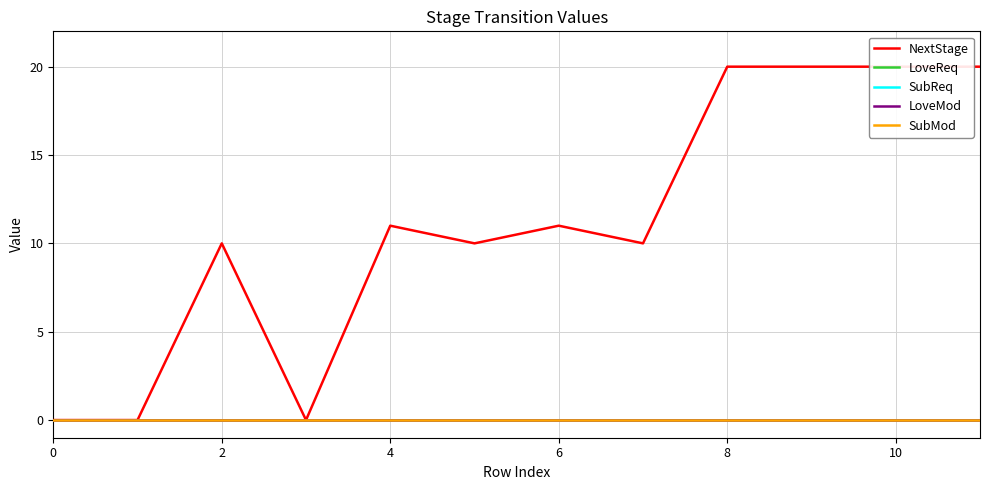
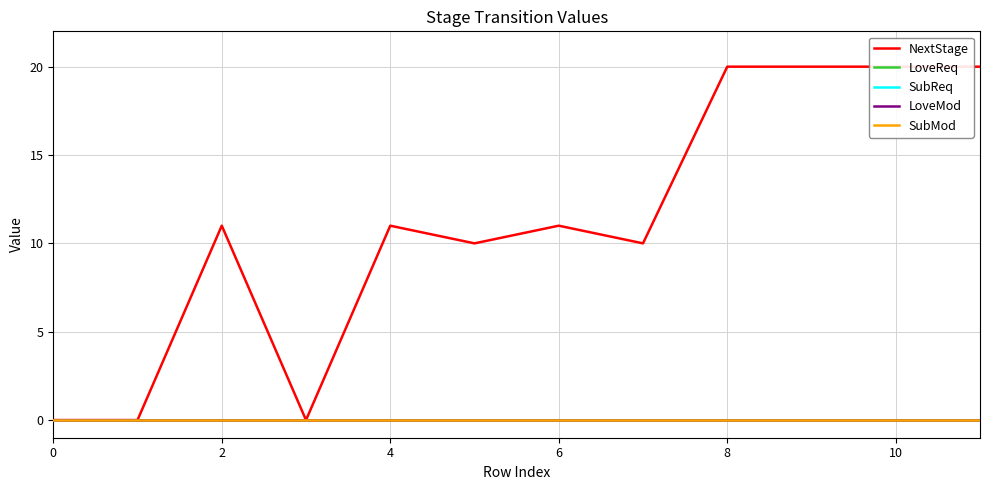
NextStage, 2: 10 -> 11
